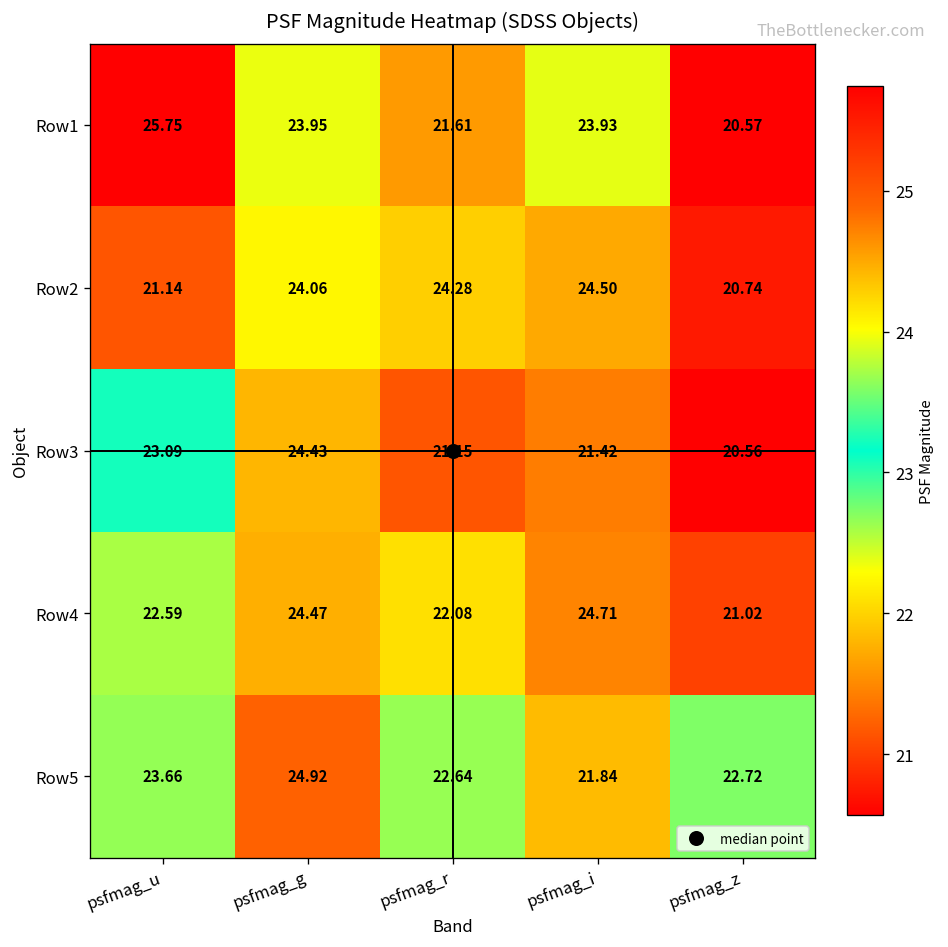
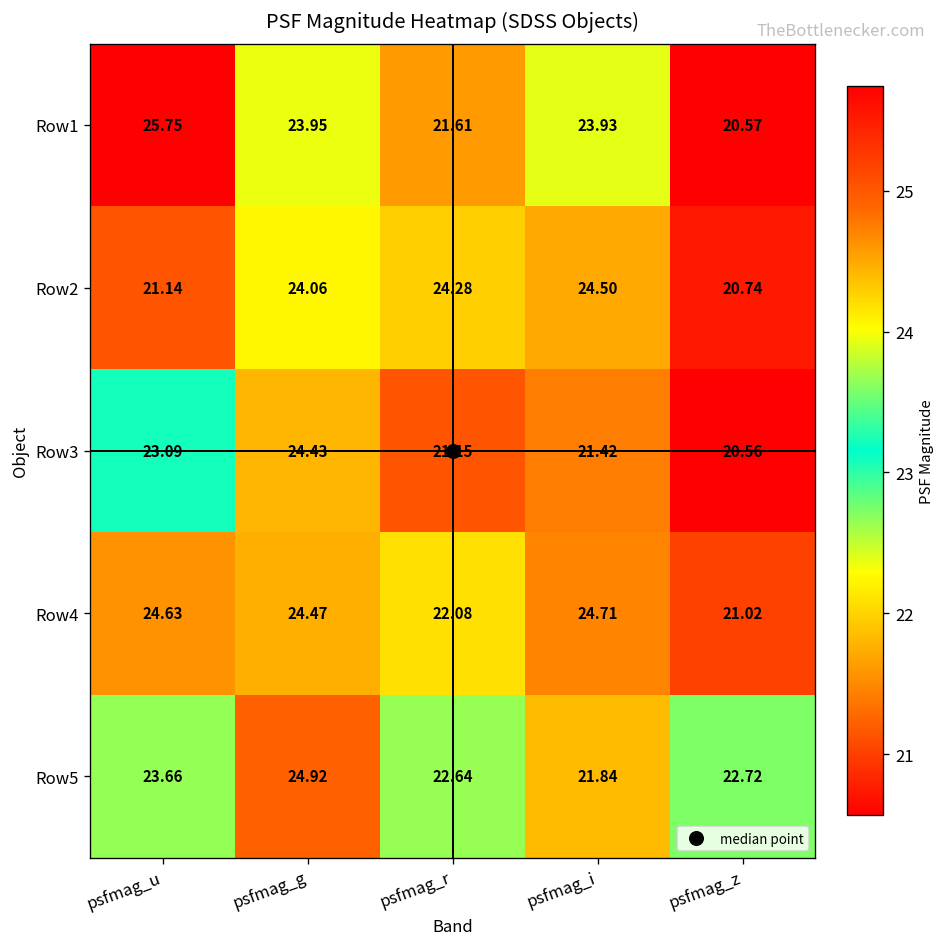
Row4, psfmag_u: 22.59 -> 24.63
